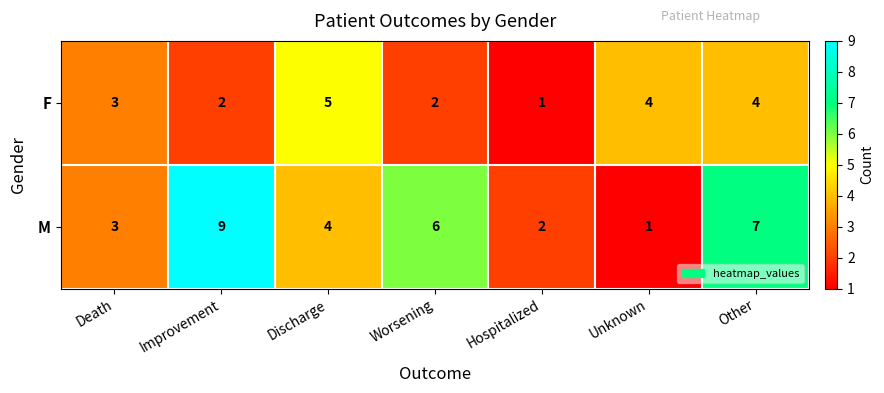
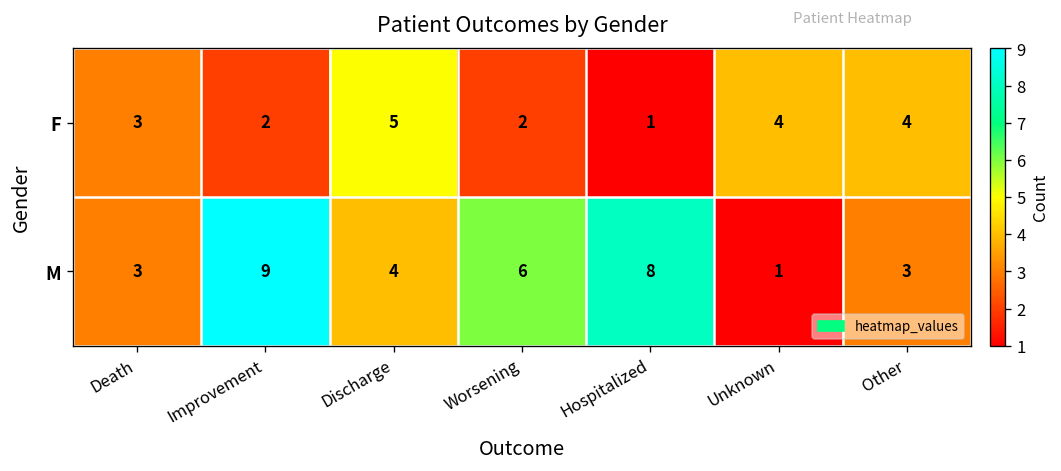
M, Hospitalized: 2 -> 8
M, Other: 7 -> 3
